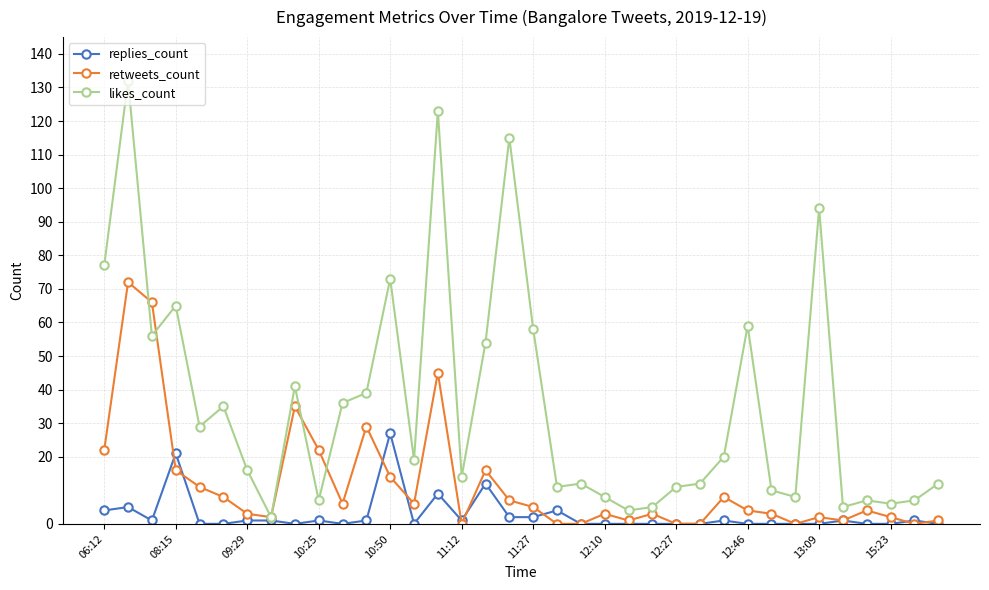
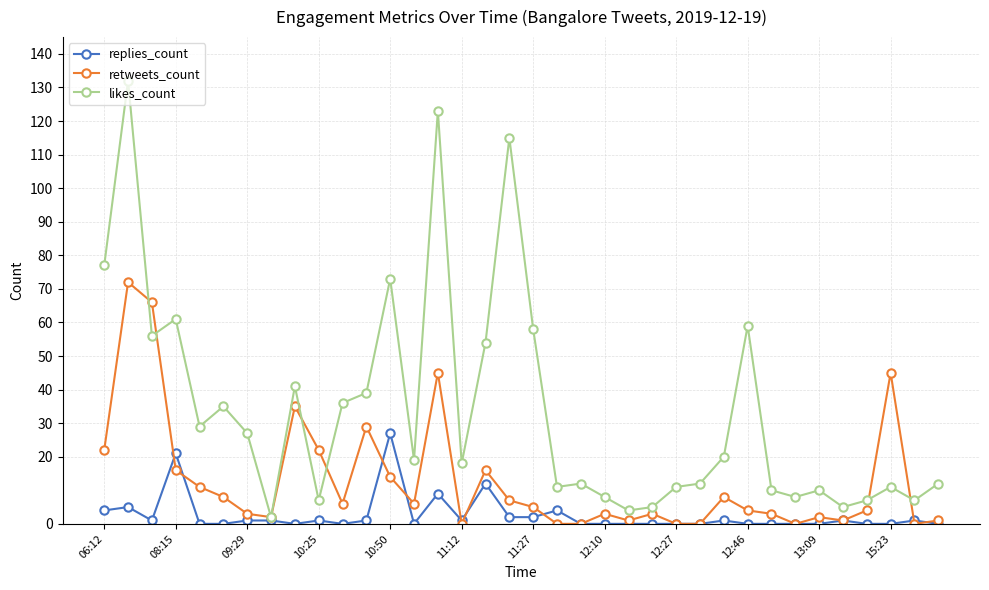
likes_count, 08:15: 65 -> 61
likes_count, 09:29: 16 -> 27
likes_count, 11:12: 14 -> 18
likes_count, 13:09: 94 -> 10
retweets_count, 15:23: 2 -> 45
likes_count, 15:23: 6 -> 11
